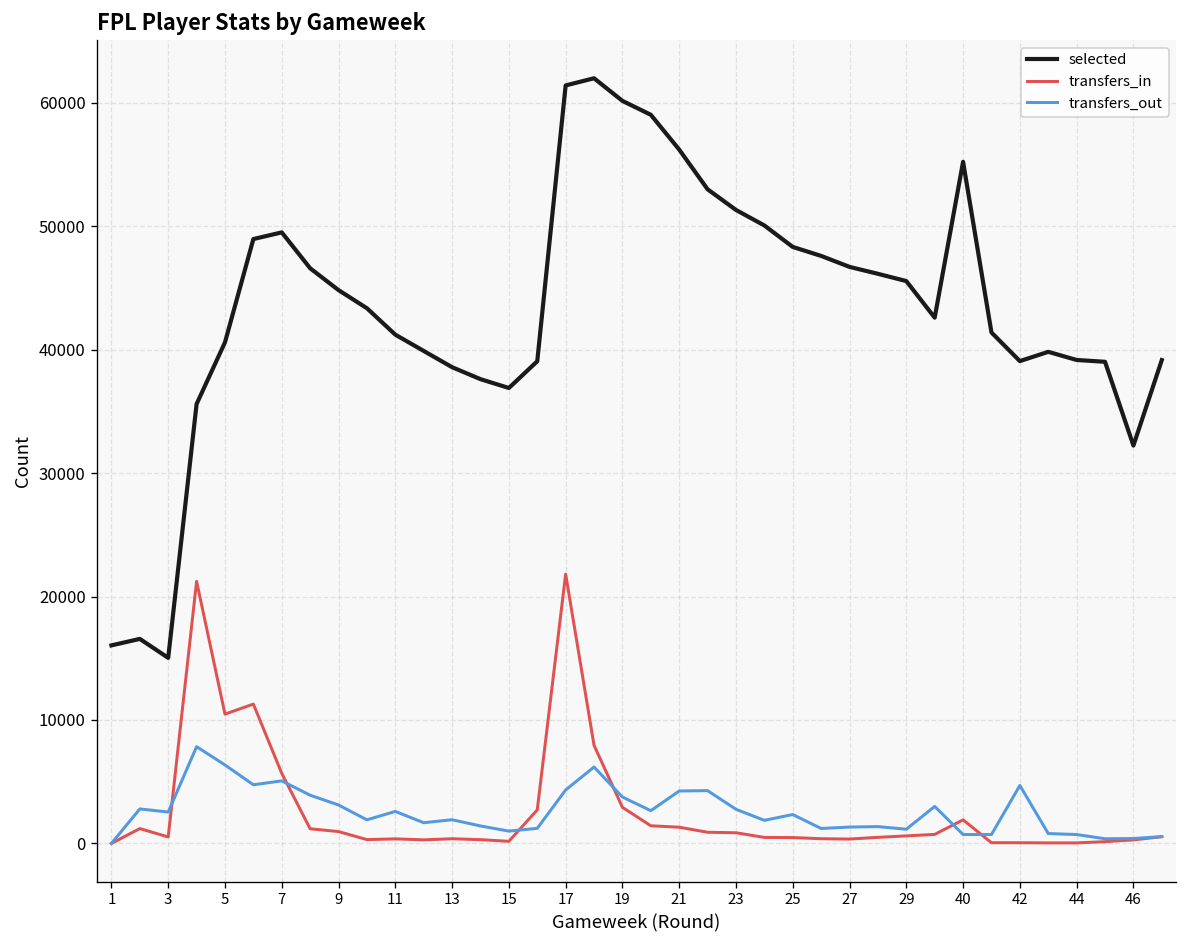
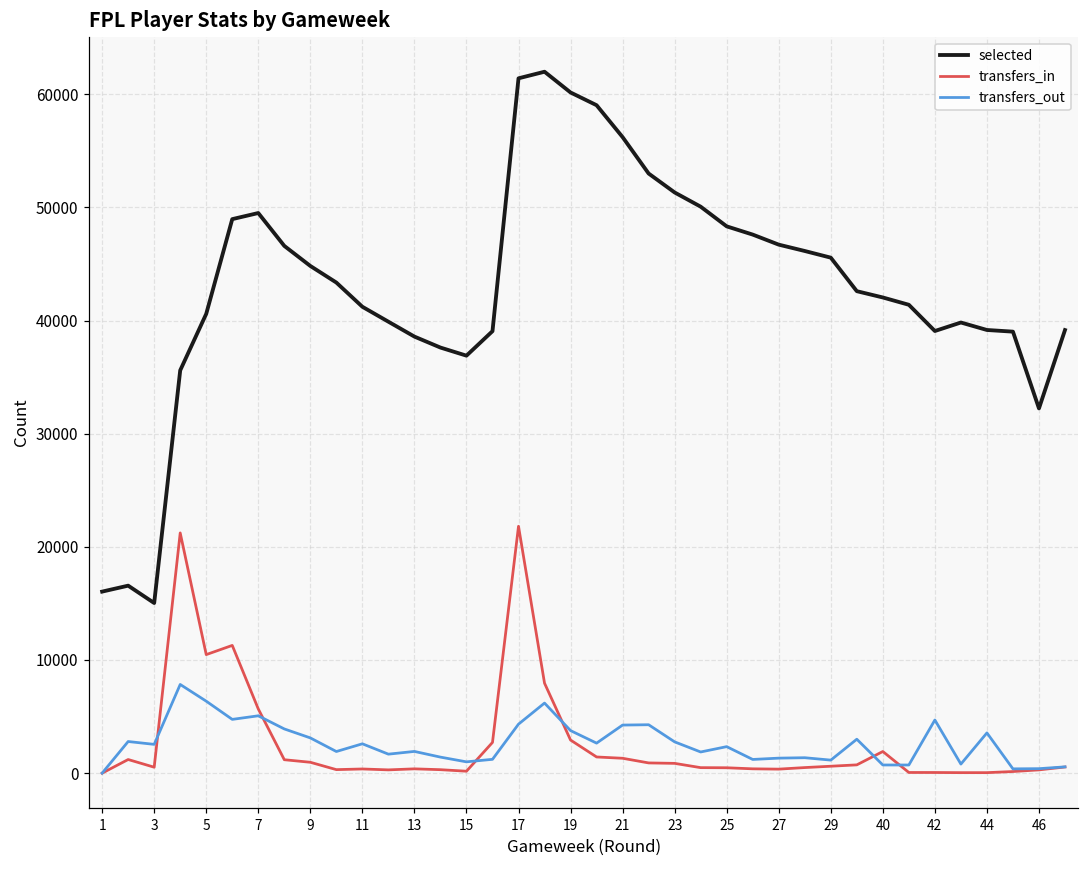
selected, 40: 55200 -> 42000
transfers_out, 44: 700 -> 3600
